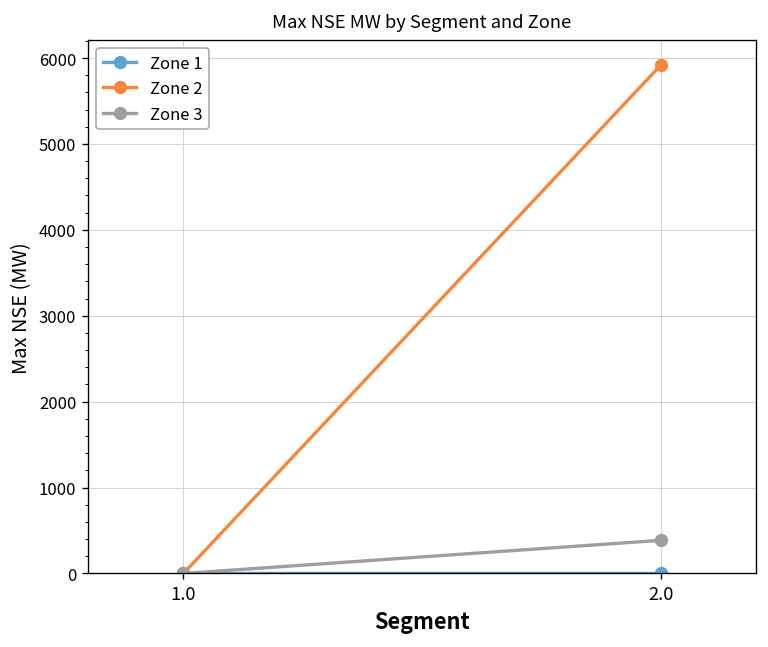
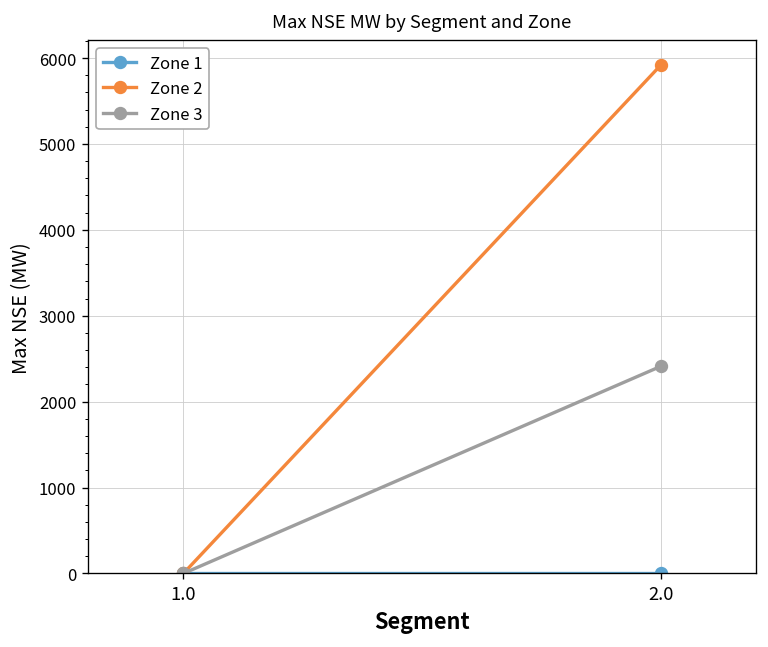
Zone 3, 2.0: 400 -> 2400
